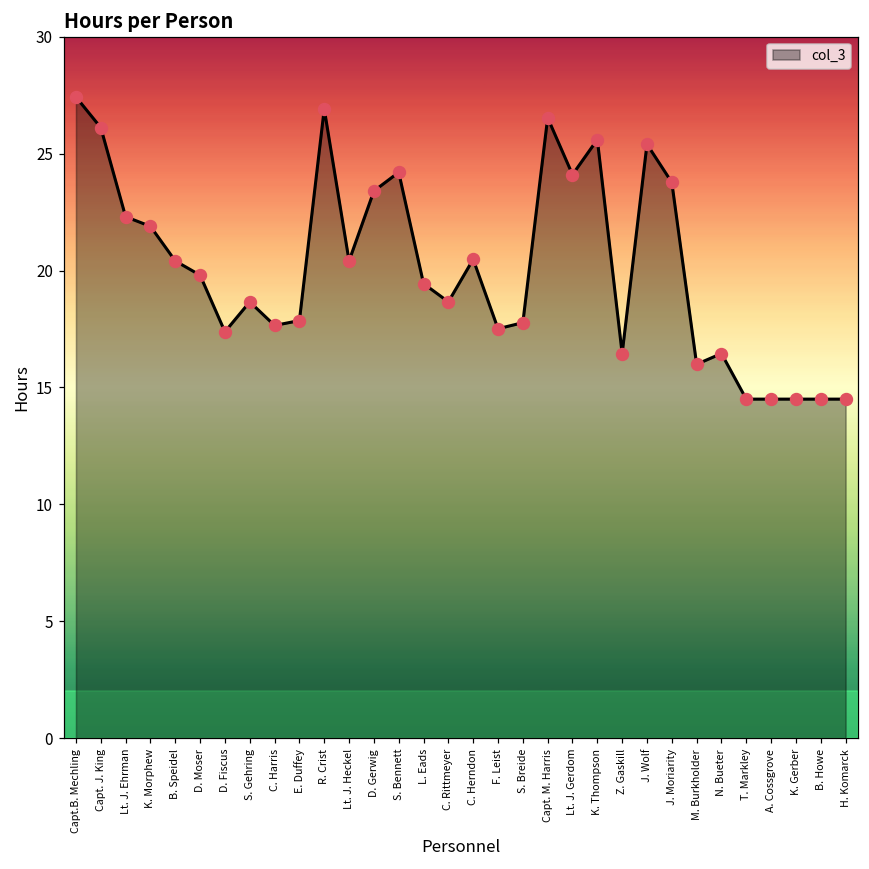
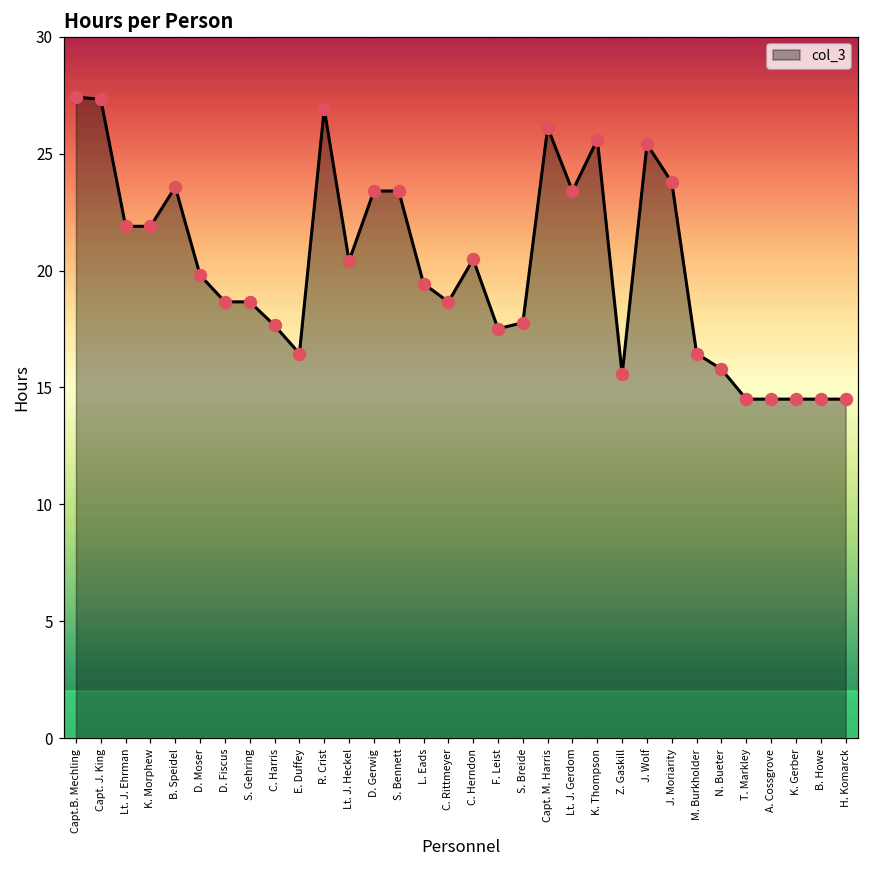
Capt. J. King: 26.1 -> 27.3
Lt. J. Ehrman: 22.3 -> 21.9
B. Speidel: 20.4 -> 23.6
D. Fiscus: 17.4 -> 18.7
E. Duffey: 17.9 -> 16.5
S. Bennett: 24.2 -> 23.4
Capt. M. Harris: 26.5 -> 26.1
Lt. J. Gerdom: 24.1 -> 23.4
Z. Gaskill: 16.5 -> 15.6
M. Burkholder: 16.0 -> 16.5
N. Bueter: 16.5 -> 15.8
